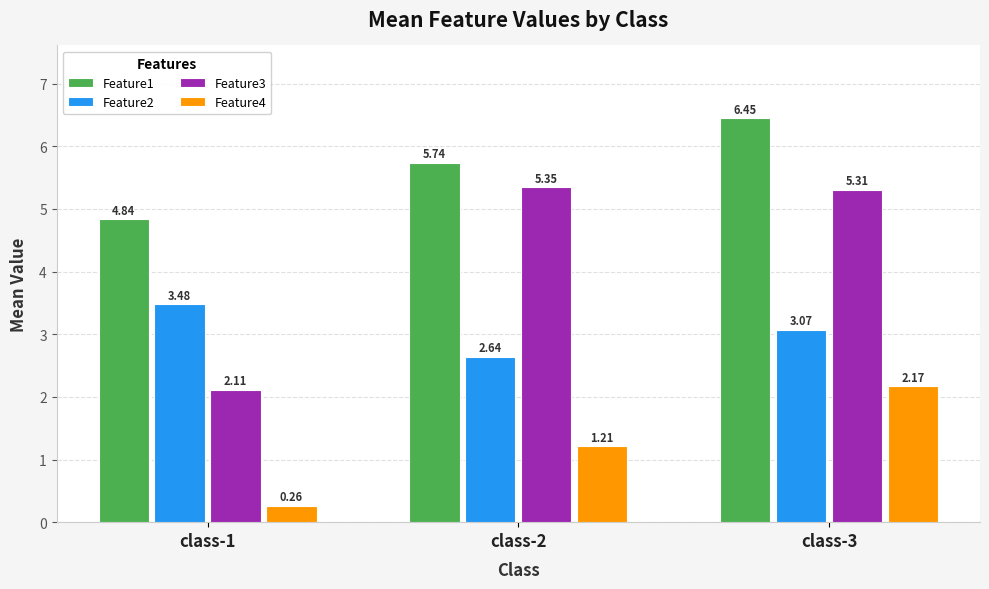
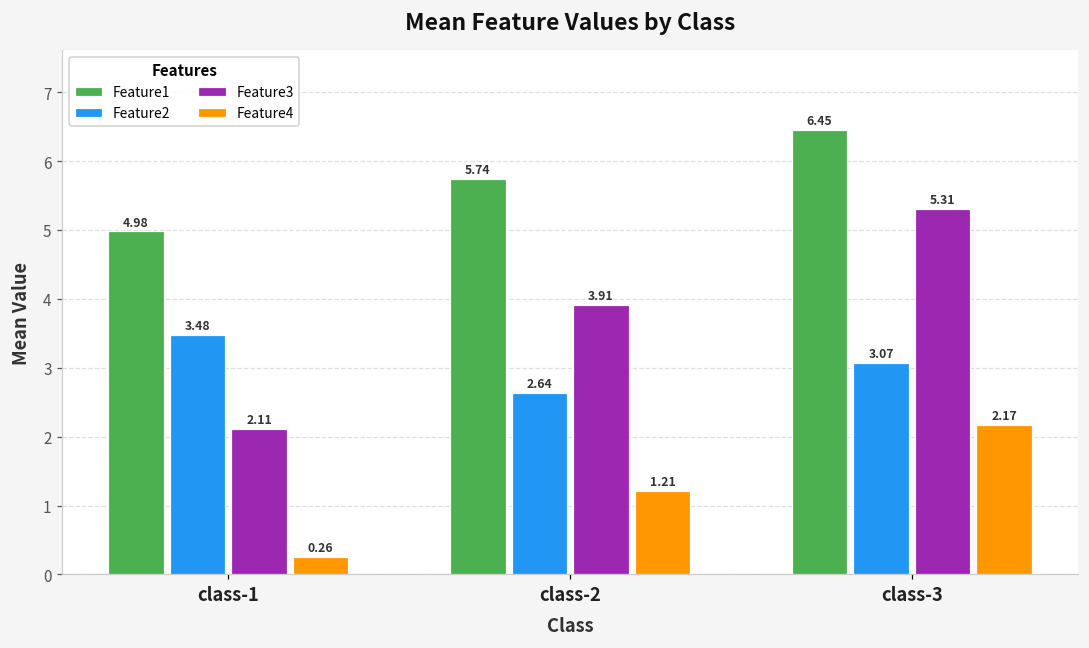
Feature1, class-1: 4.84 -> 4.98
Feature3, class-2: 5.35 -> 3.91
